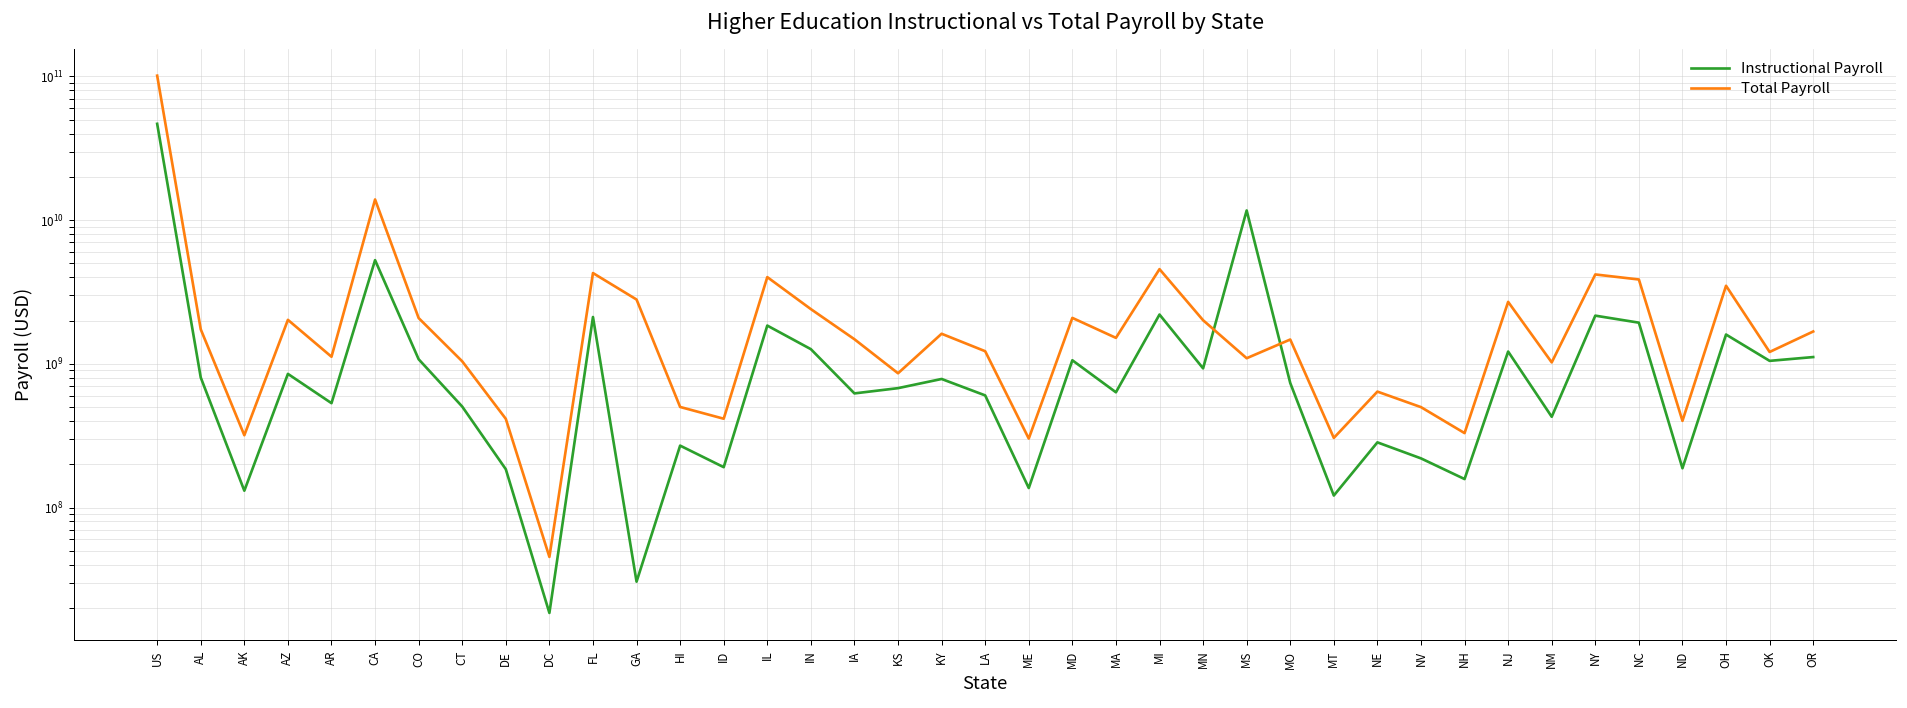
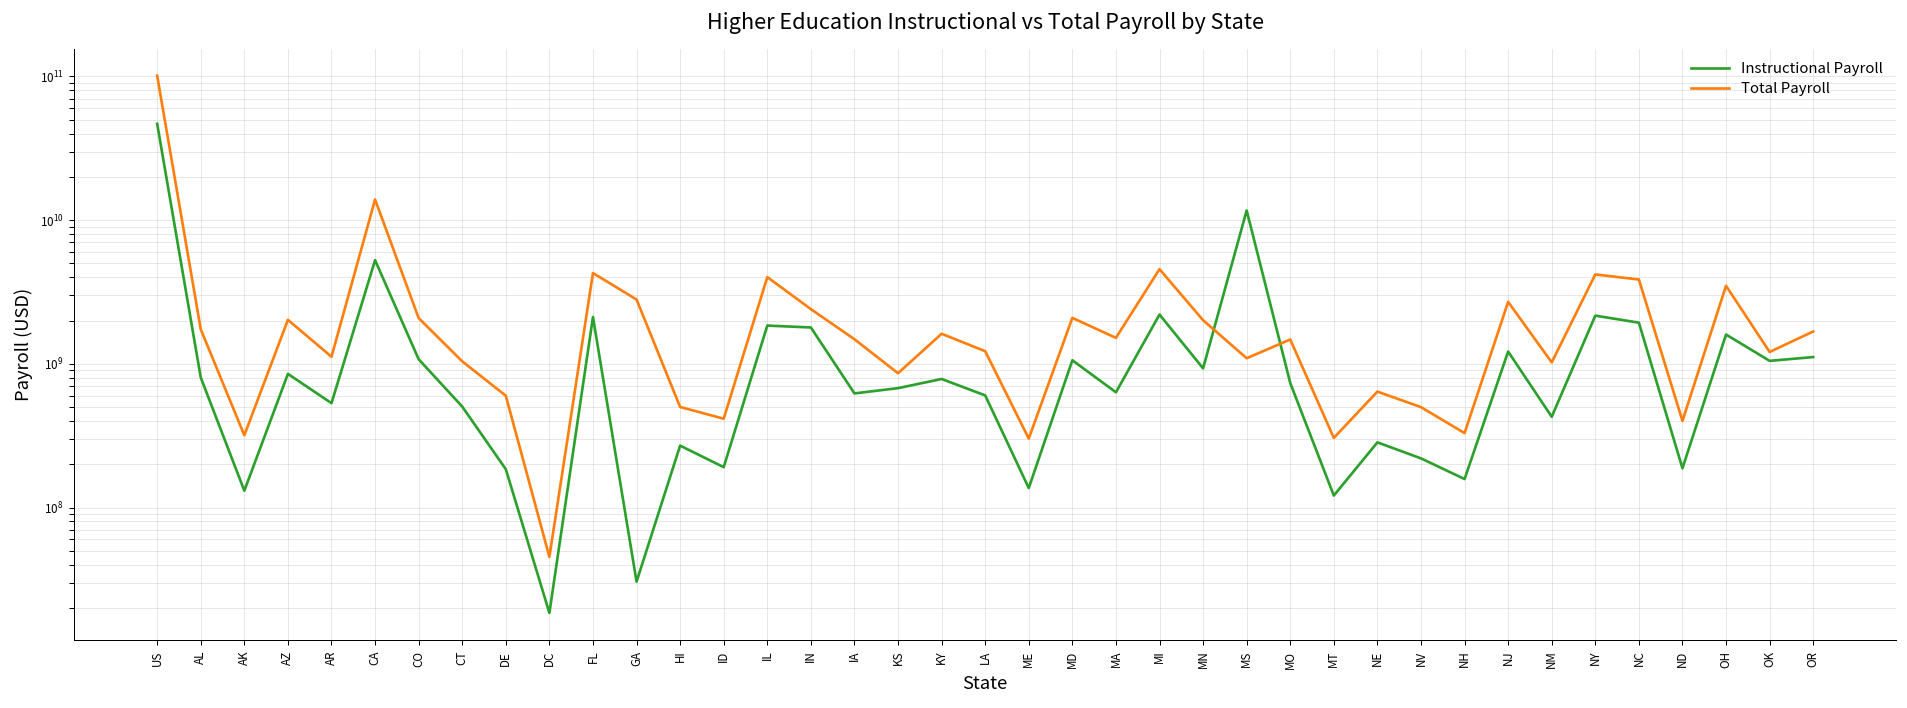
Total Payroll, DE: 410000000 -> 600000000
Instructional Payroll, IN: 1300000000 -> 1800000000
